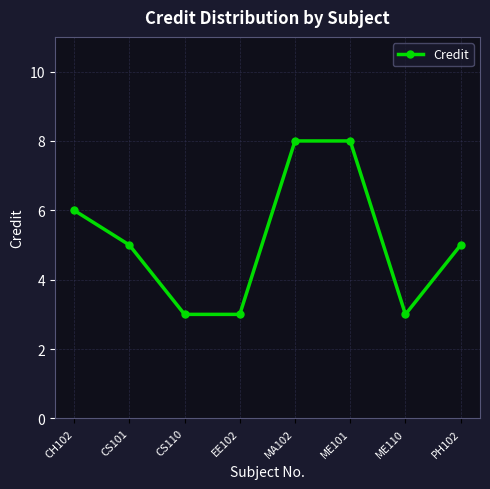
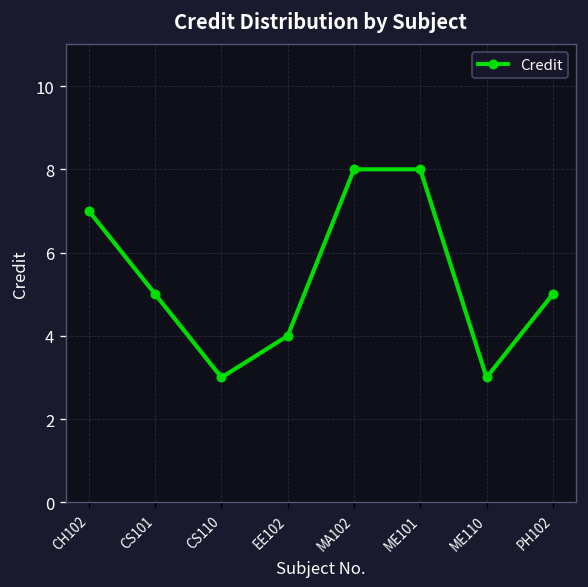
CH102: 6 -> 7
EE102: 3 -> 4
